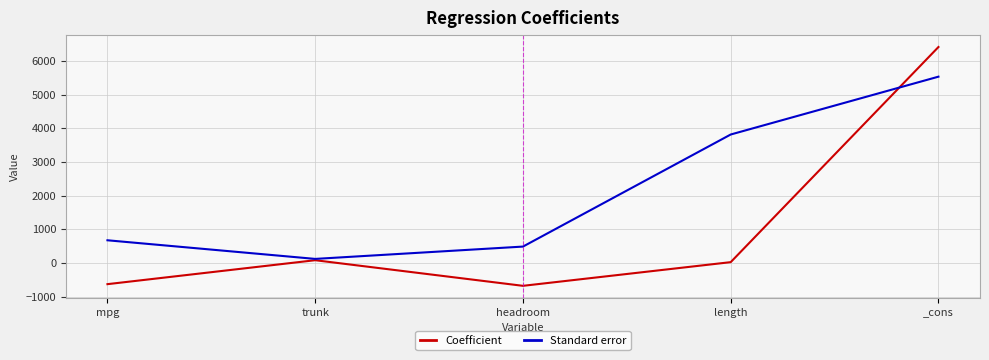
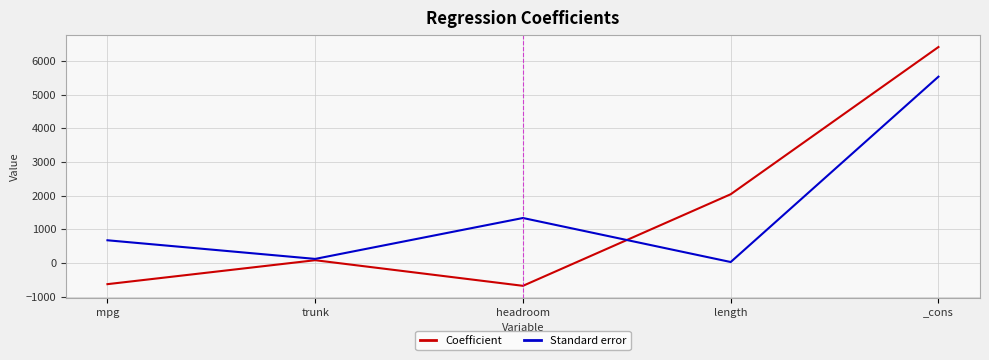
Standard error, headroom: 500 -> 1300
Coefficient, length: 0 -> 2000
Standard error, length: 3800 -> 0
